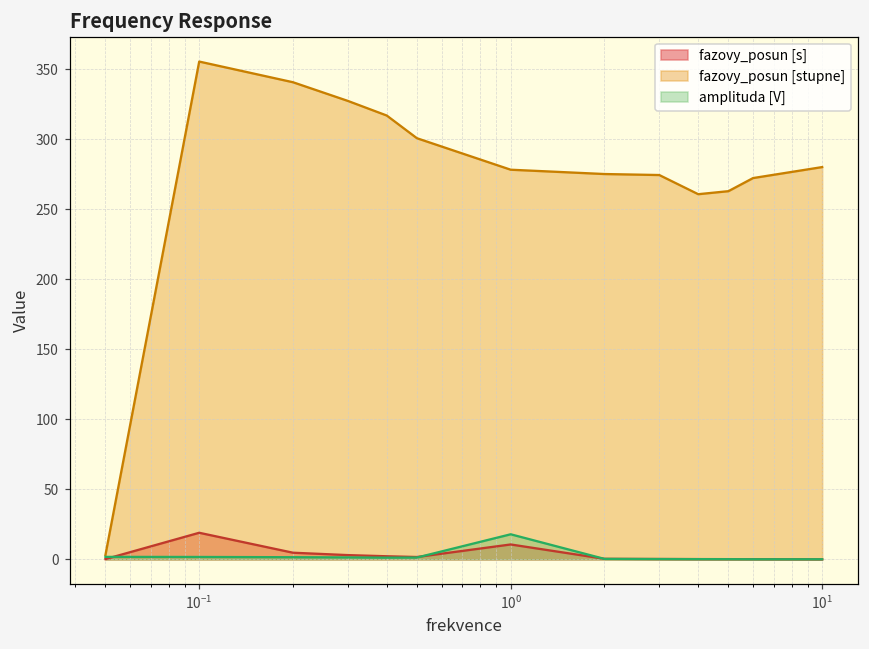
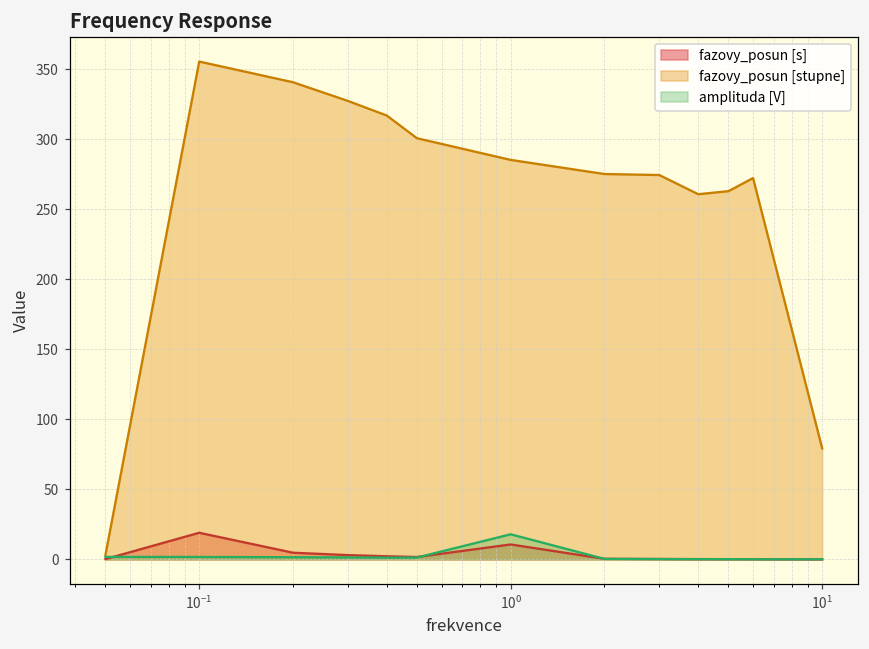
fazovy_posun [stupne], 10^0: 278 -> 285
fazovy_posun [stupne], 10^1: 280 -> 79
